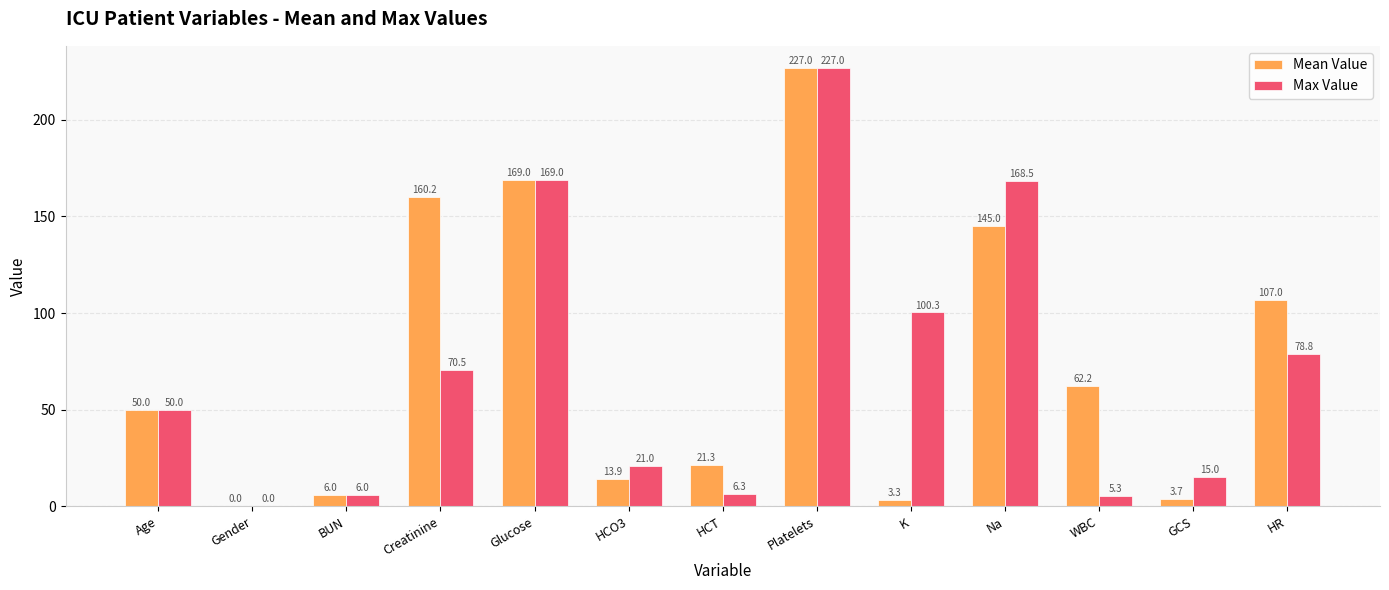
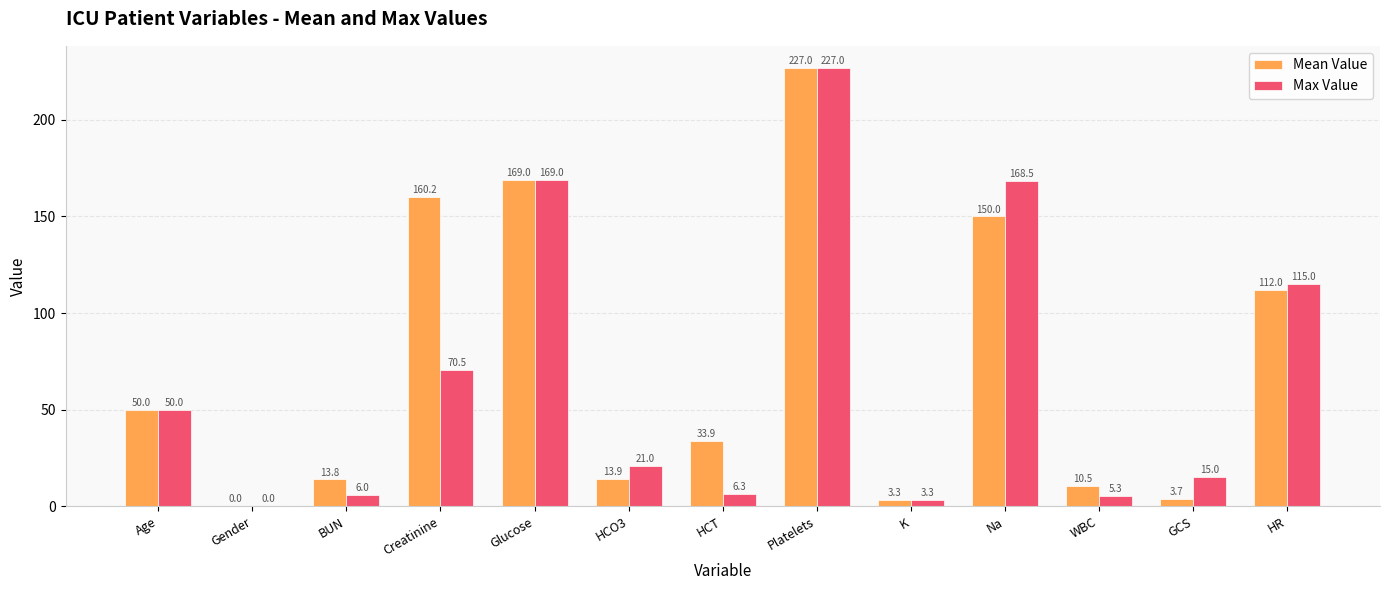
Mean Value, BUN: 6.0 -> 13.8
Mean Value, HCT: 21.3 -> 33.9
Max Value, K: 100.3 -> 3.3
Mean Value, Na: 145.0 -> 150.0
Mean Value, WBC: 62.2 -> 10.5
Mean Value, HR: 107.0 -> 112.0
Max Value, HR: 78.8 -> 115.0
